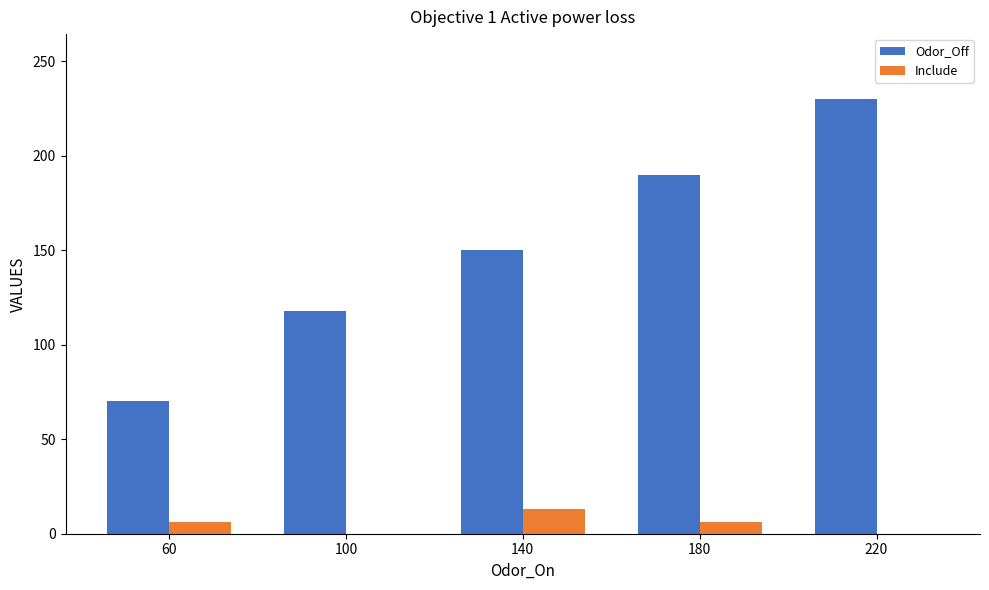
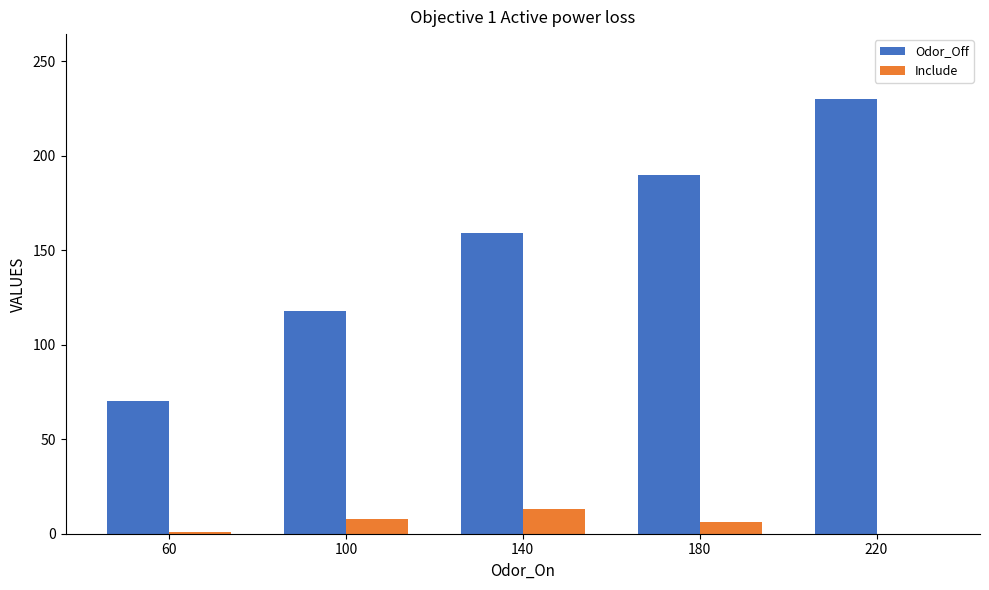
Include, 60: 6 -> 1
Include, 100: 0 -> 8
Odor_Off, 140: 150 -> 159
